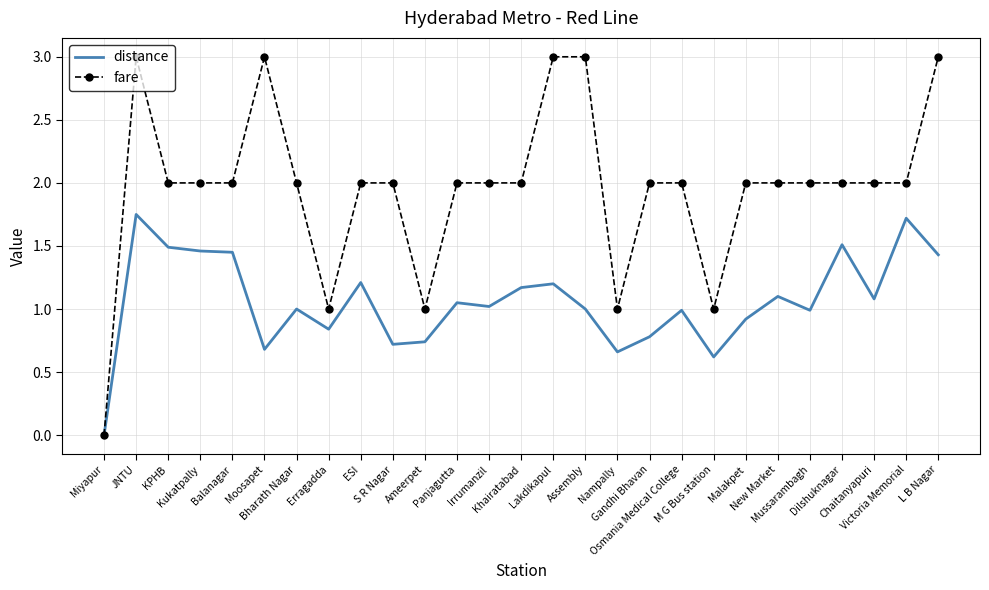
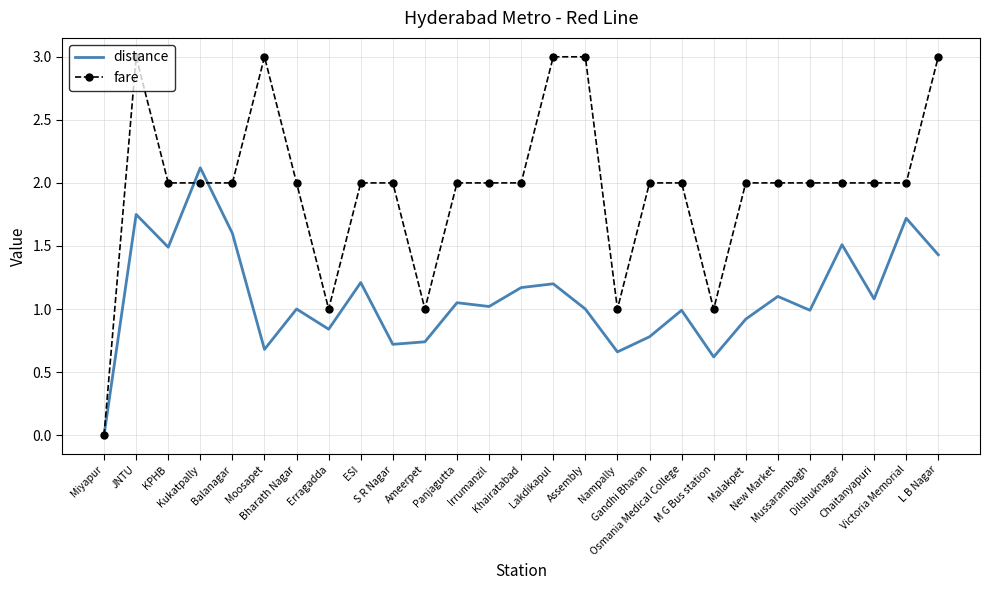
distance, Kukatpally: 1.46 -> 2.12
distance, Balanagar: 1.45 -> 1.60
